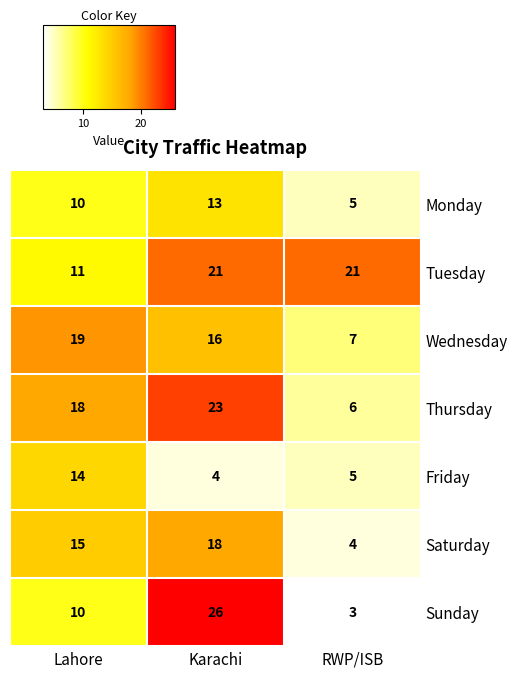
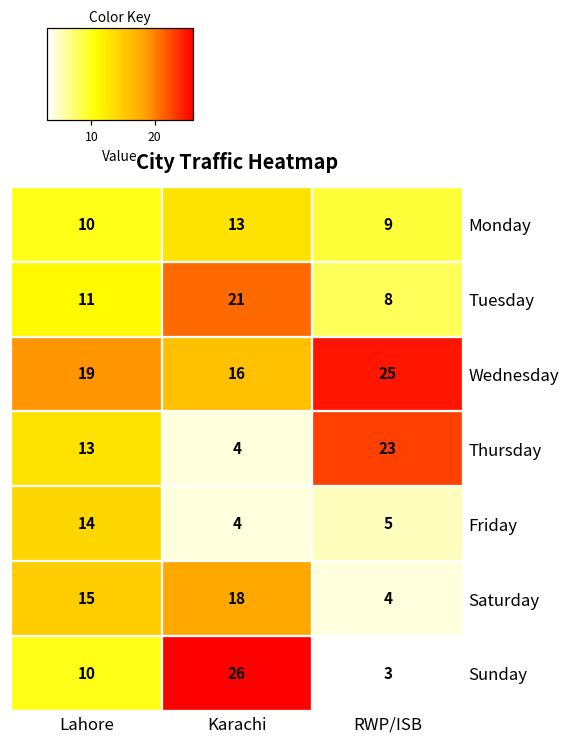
Monday, RWP/ISB: 5 -> 9
Tuesday, RWP/ISB: 21 -> 8
Wednesday, RWP/ISB: 7 -> 25
Thursday, Lahore: 18 -> 13
Thursday, Karachi: 23 -> 4
Thursday, RWP/ISB: 6 -> 23
